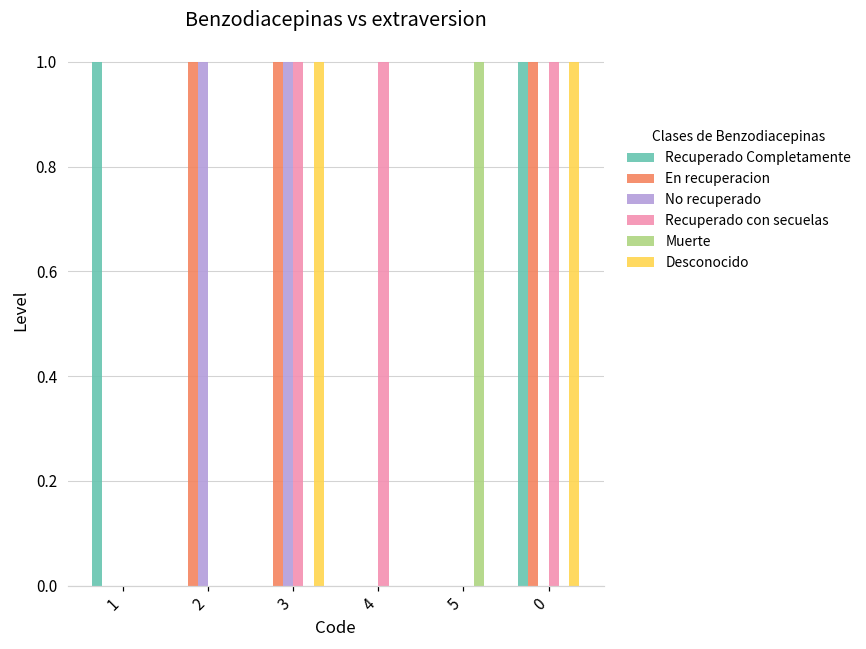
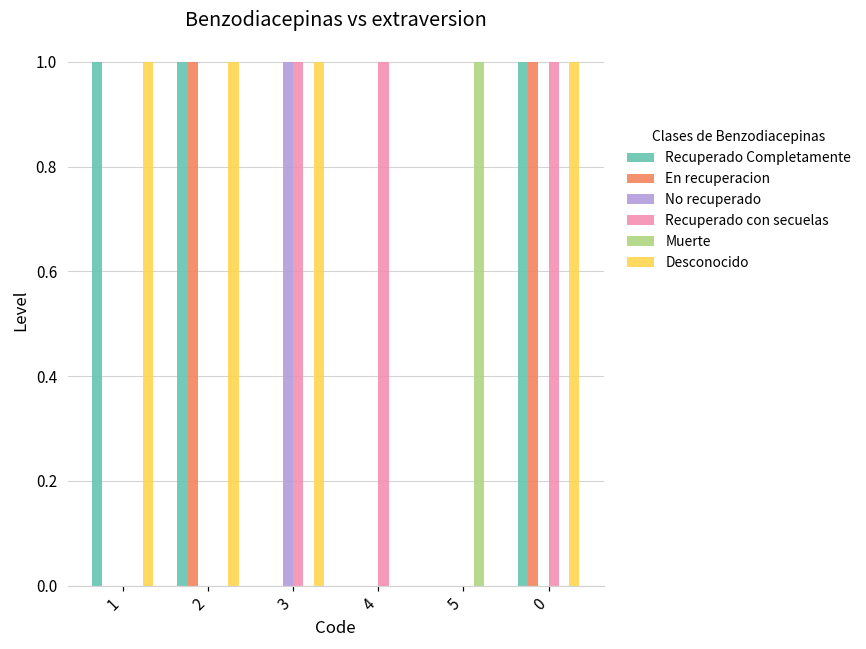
Desconocido, 1: 0 -> 1
Recuperado Completamente, 2: 0 -> 1
No recuperado, 2: 1 -> 0
Desconocido, 2: 0 -> 1
En recuperacion, 3: 1 -> 0
